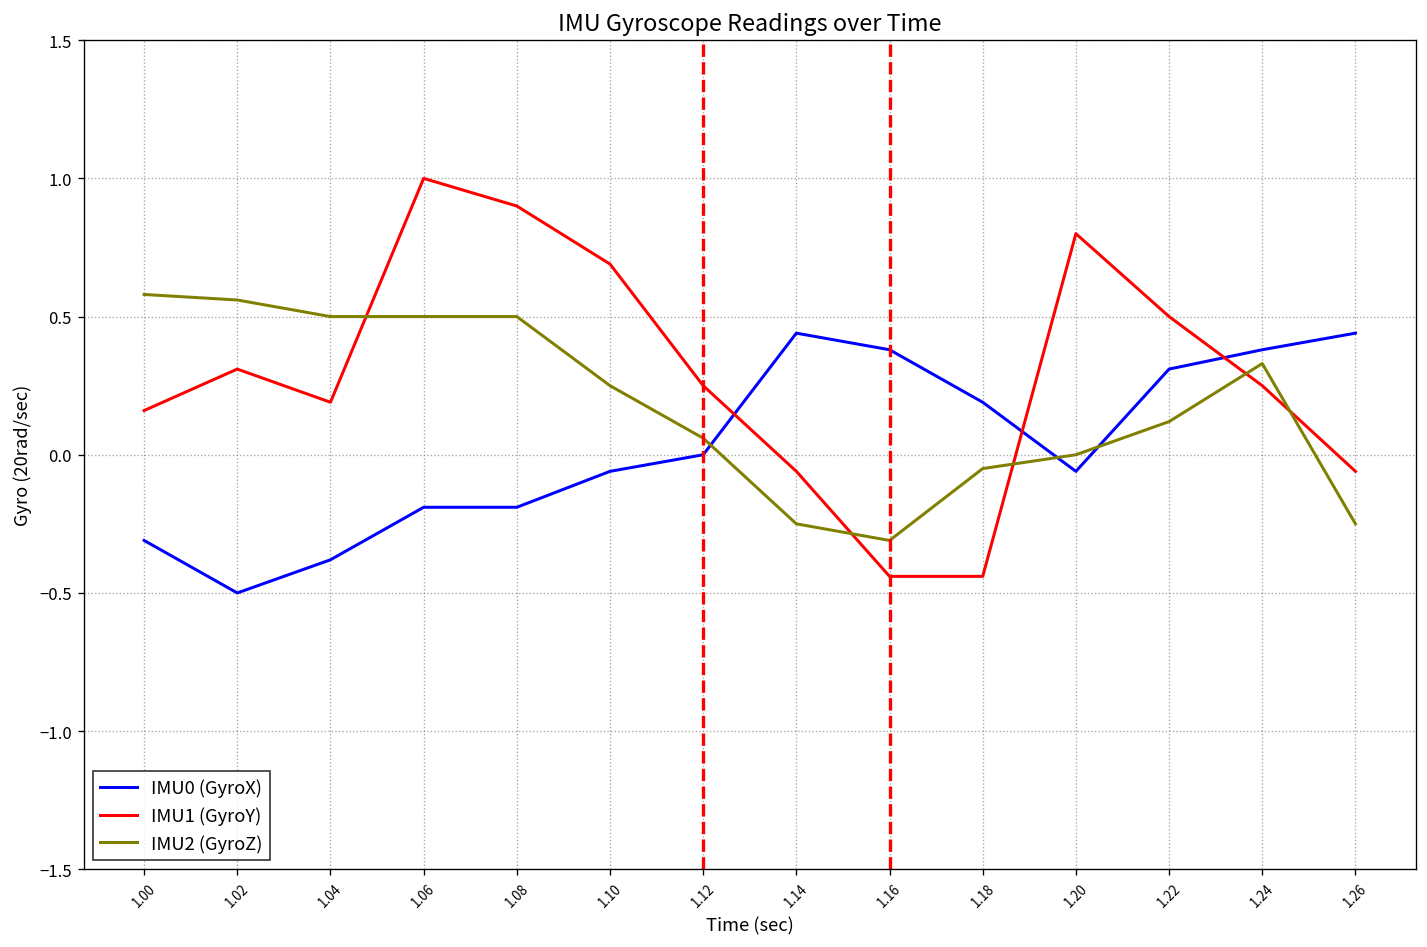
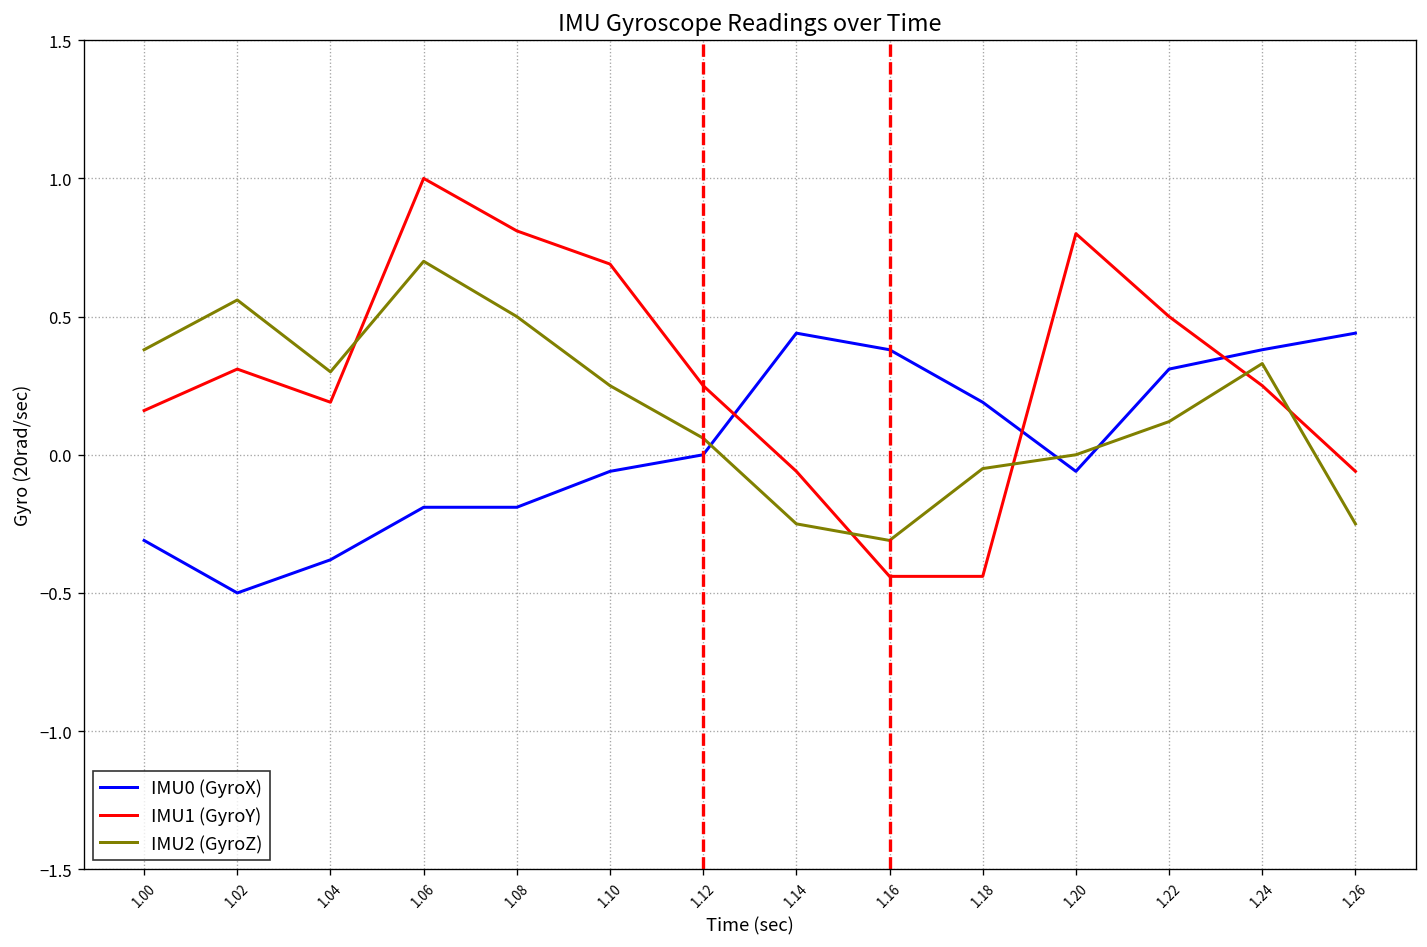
IMU2 (GyroZ), 1.00: 0.58 -> 0.38
IMU2 (GyroZ), 1.04: 0.5 -> 0.3
IMU2 (GyroZ), 1.06: 0.5 -> 0.7
IMU1 (GyroY), 1.08: 0.90 -> 0.81
